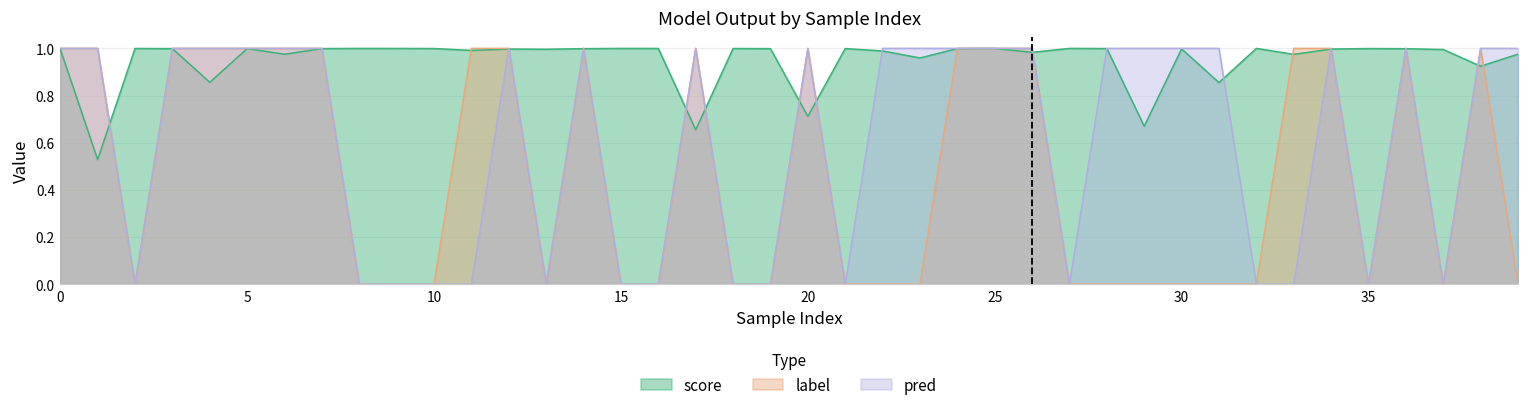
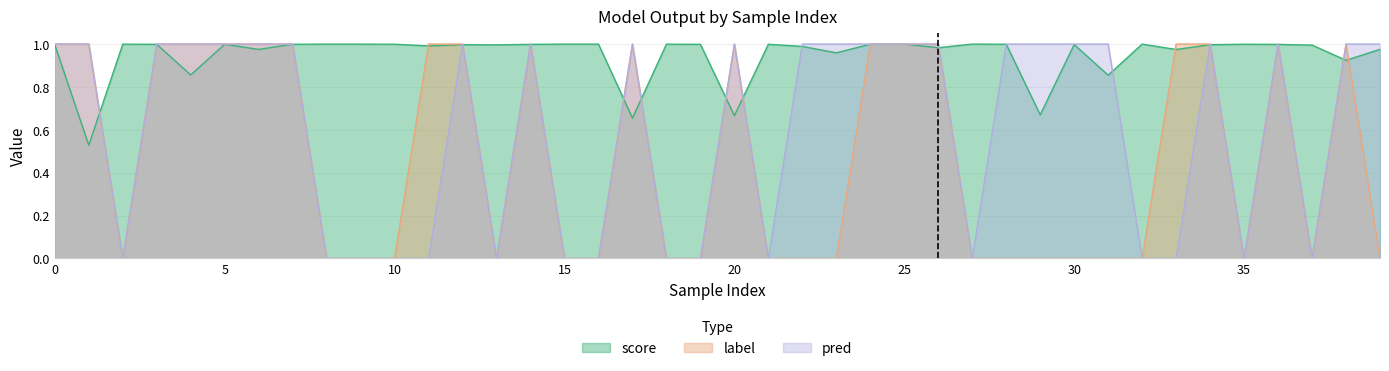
score, 20: 0.71 -> 0.67
